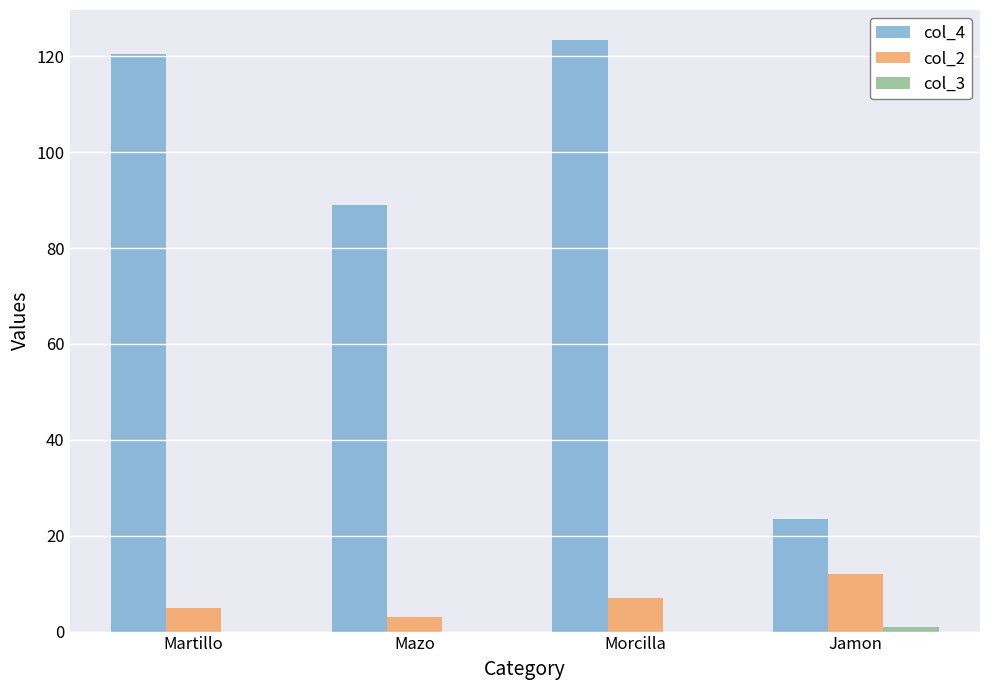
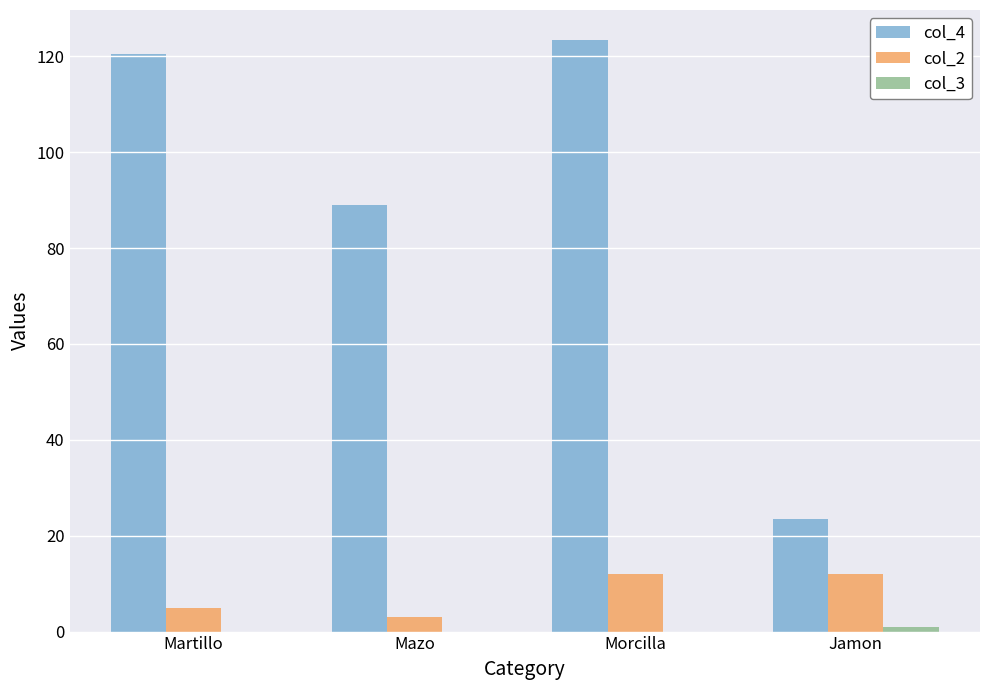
col_2, Morcilla: 7 -> 12
